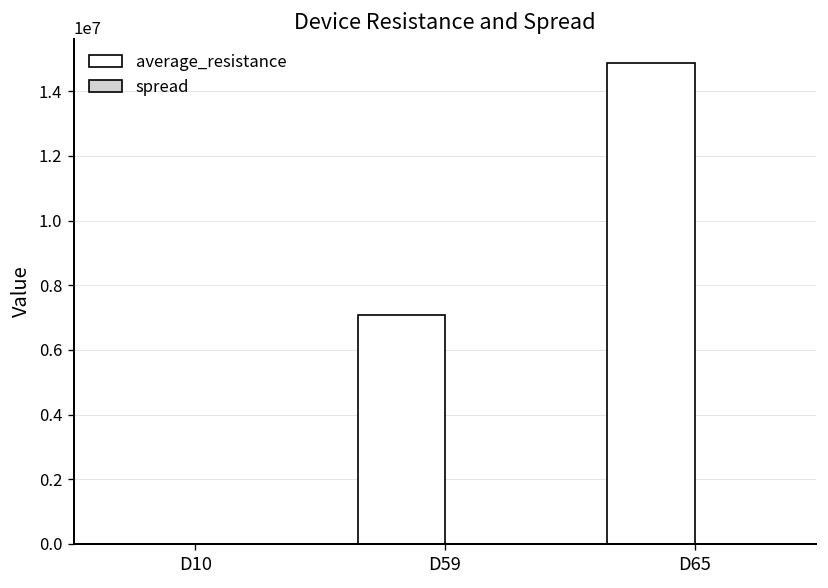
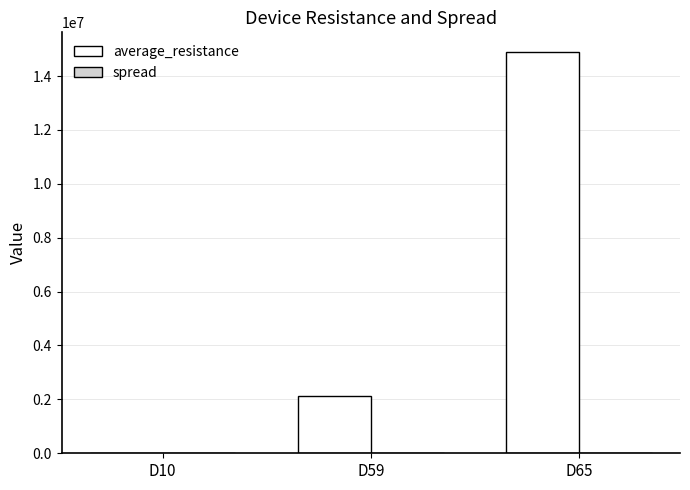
average_resistance, D59: 7100000 -> 2100000
